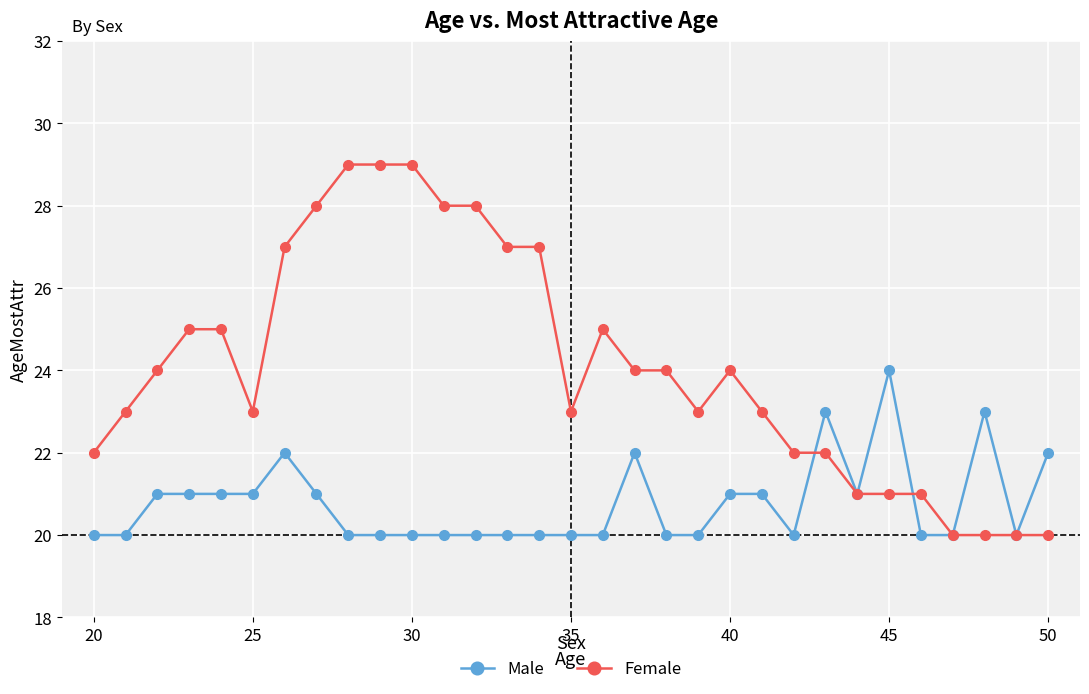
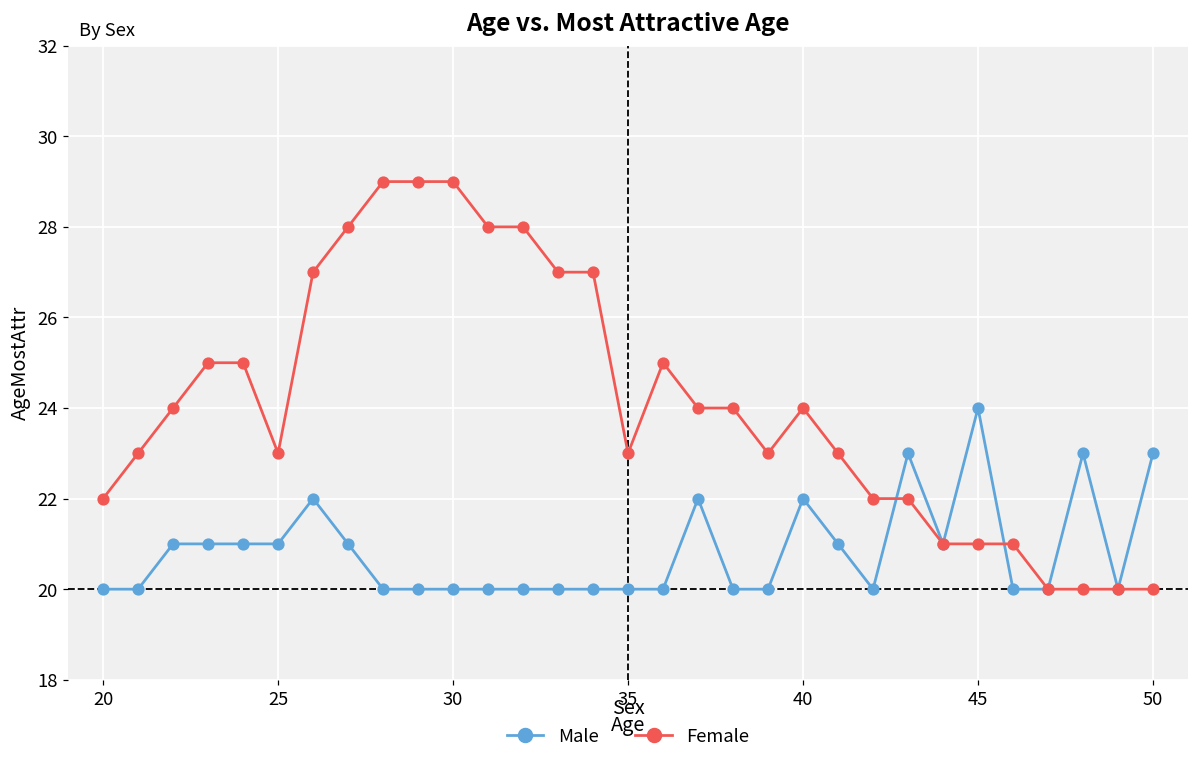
Male, 40: 21 -> 22
Male, 50: 22 -> 23
